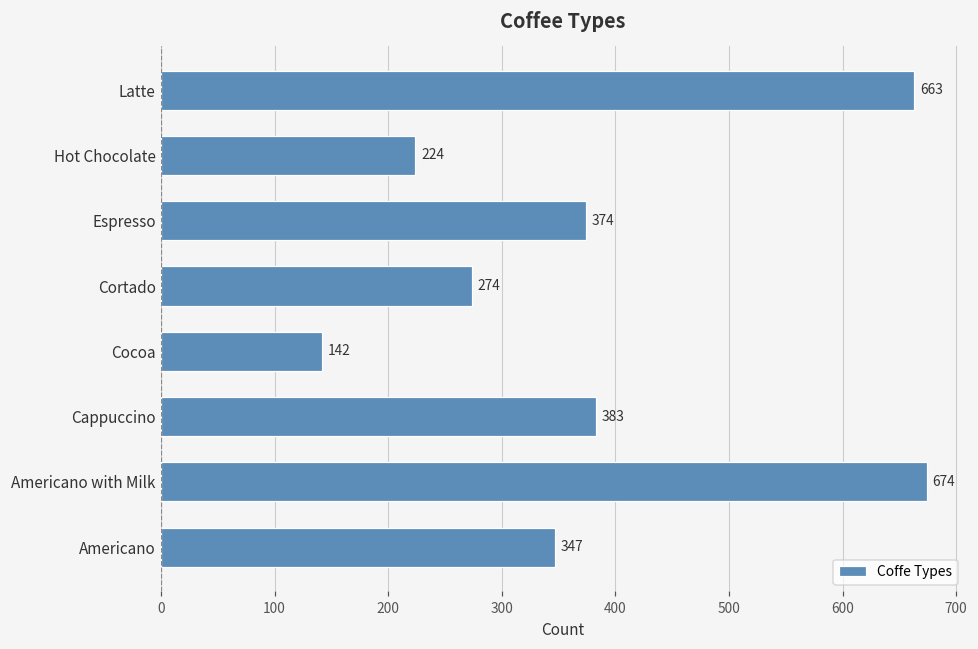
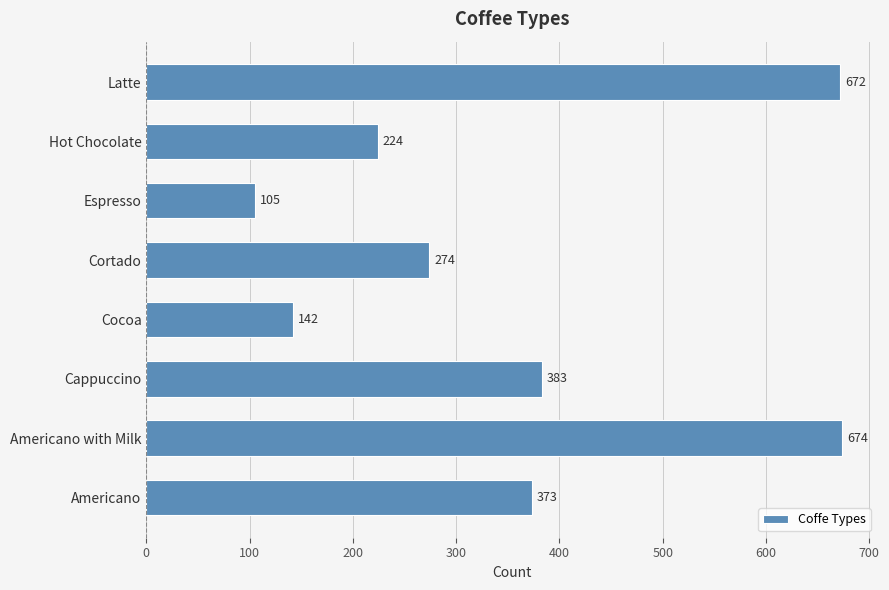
Latte: 663 -> 672
Espresso: 374 -> 105
Americano: 347 -> 373
